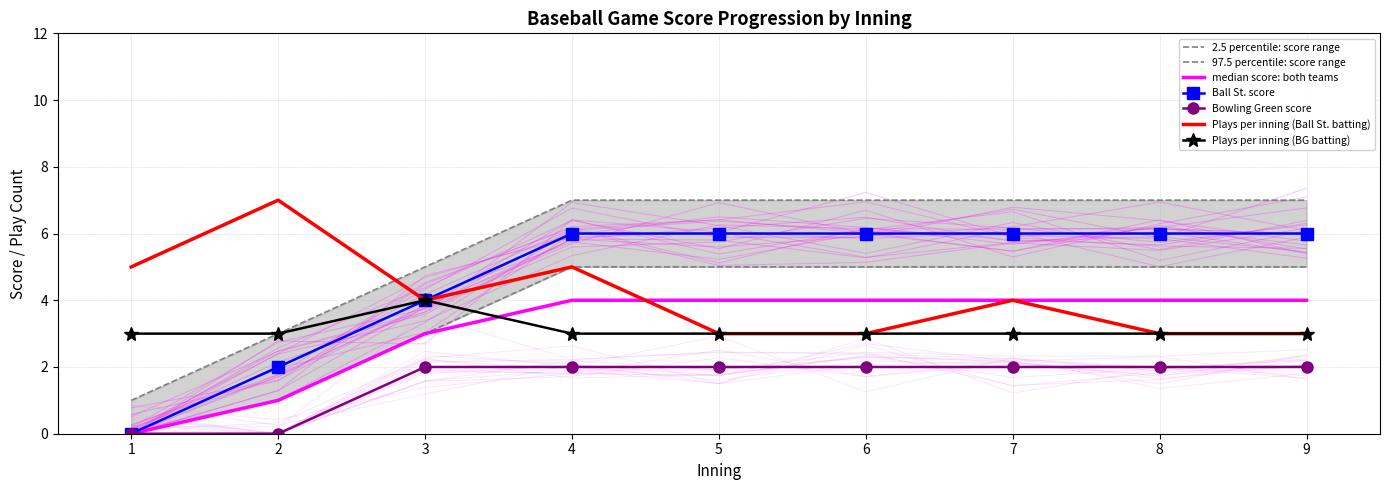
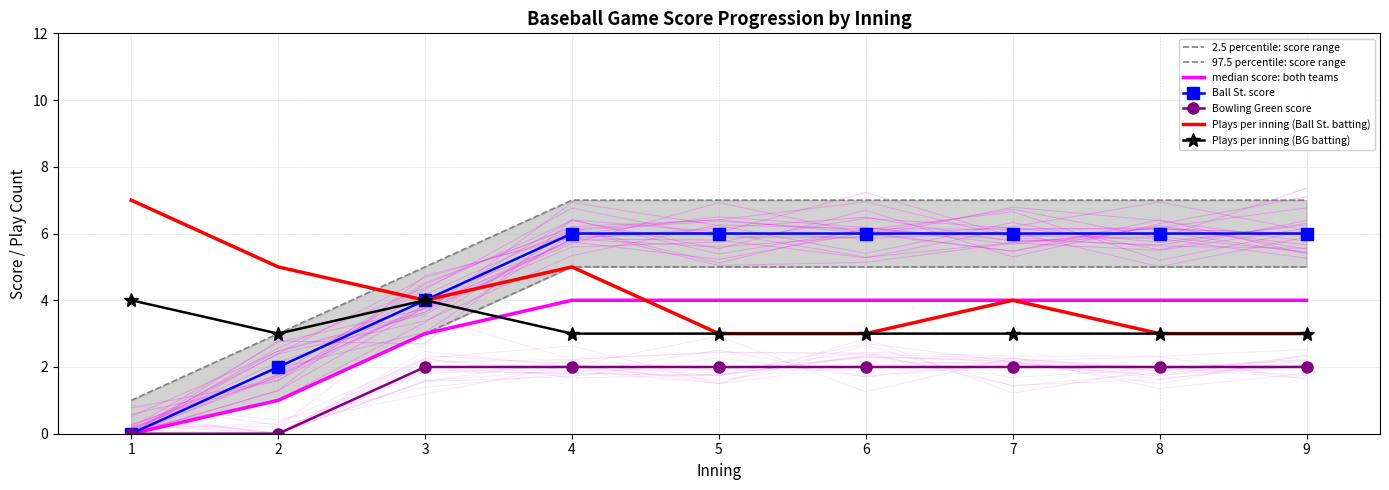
Plays per inning (Ball St. batting), 1: 5 -> 7
Plays per inning (BG batting), 1: 3 -> 4
Plays per inning (Ball St. batting), 2: 7 -> 5
